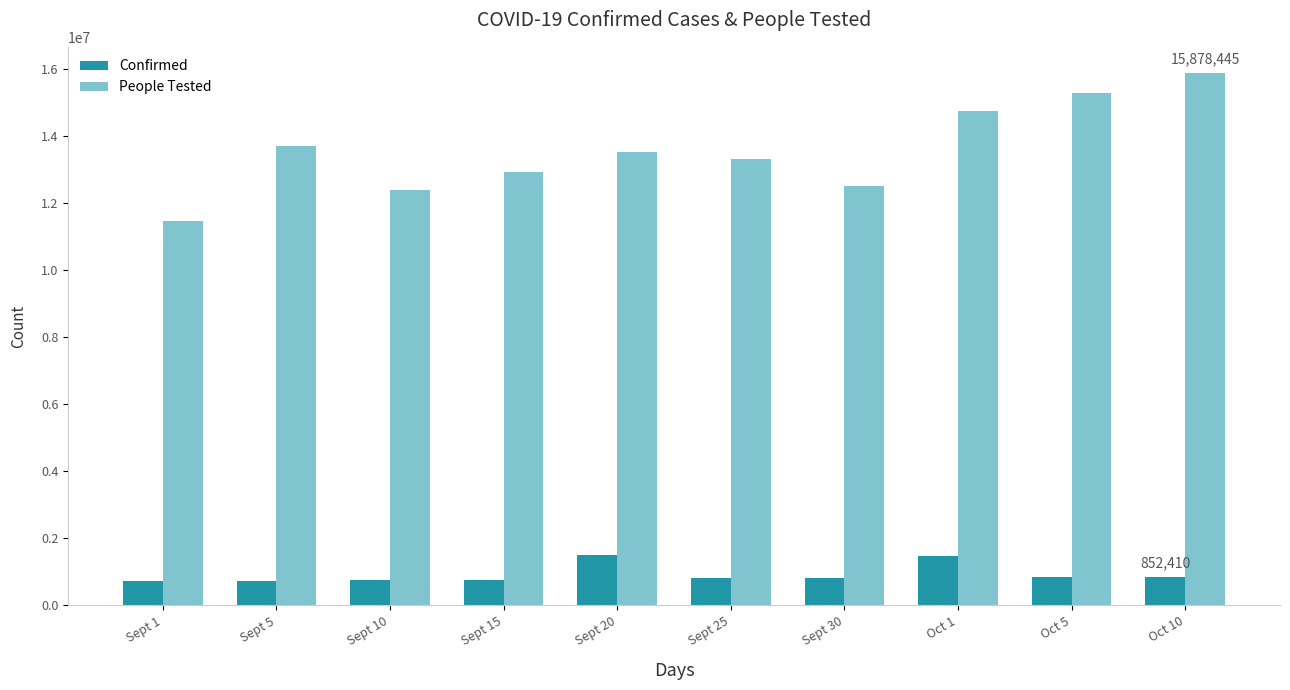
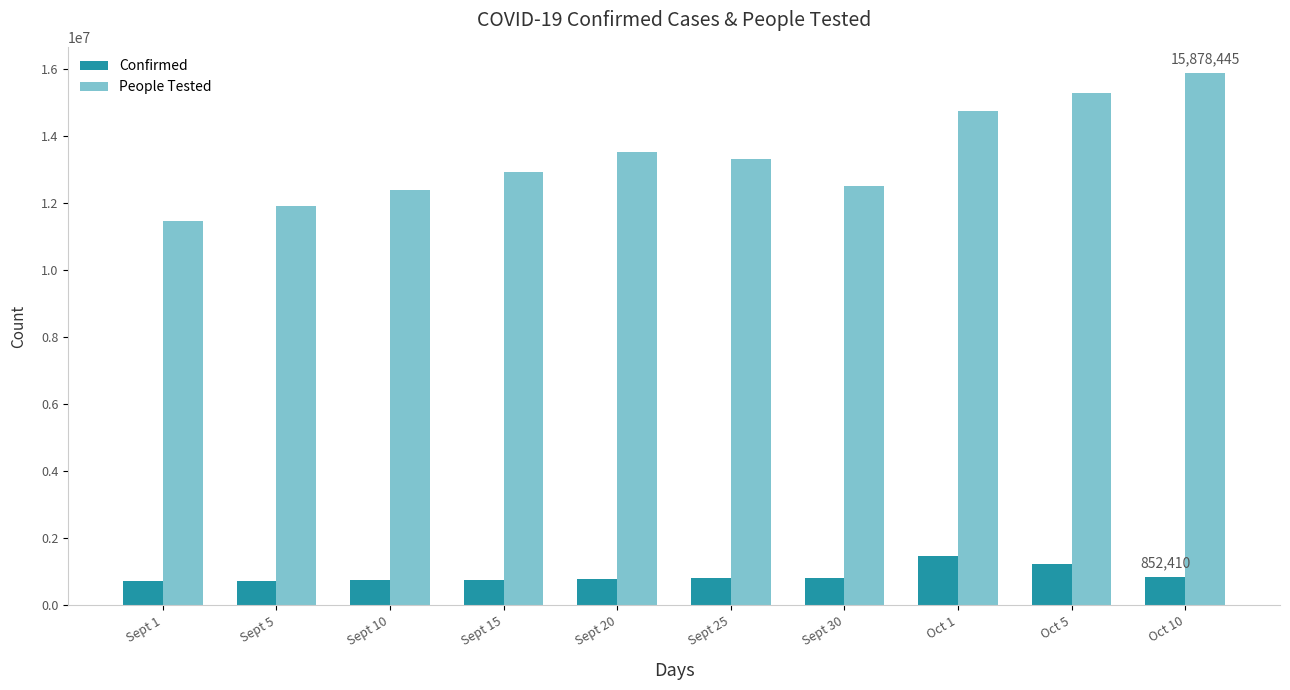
People Tested, Sept 5: 13700000 -> 11900000
Confirmed, Sept 20: 1500000 -> 800000
Confirmed, Oct 5: 800000 -> 1200000
